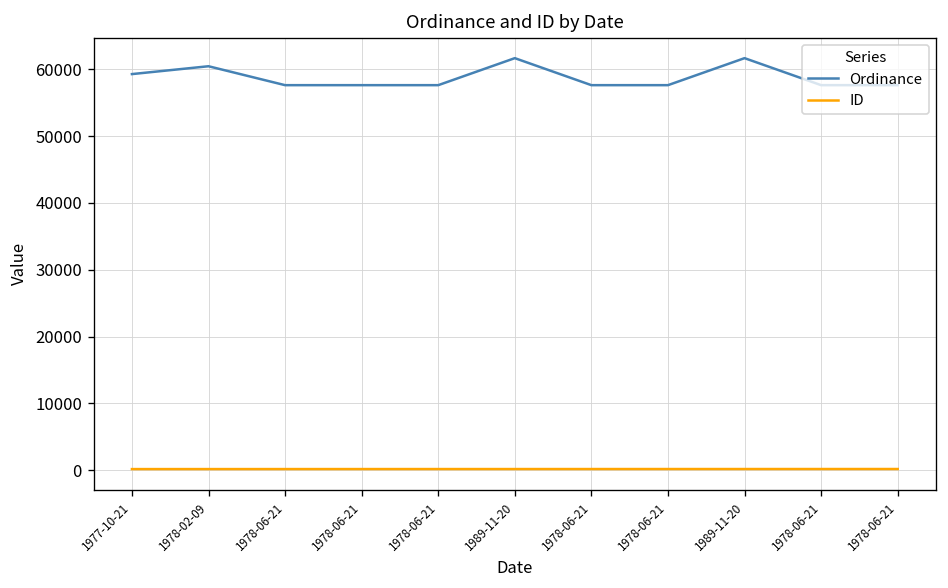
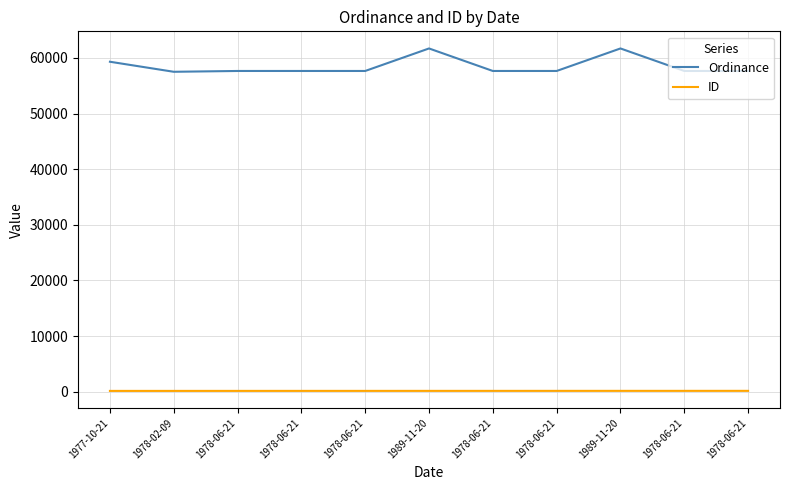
Ordinance, 1978-02-09: 60000 -> 57000
